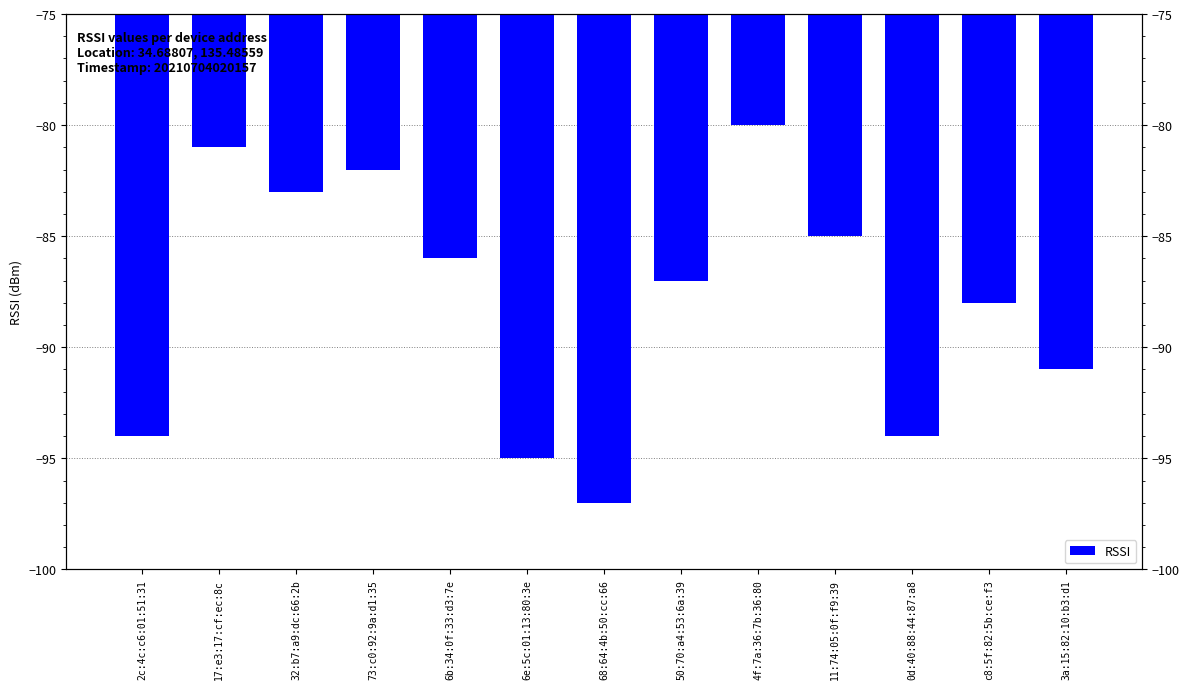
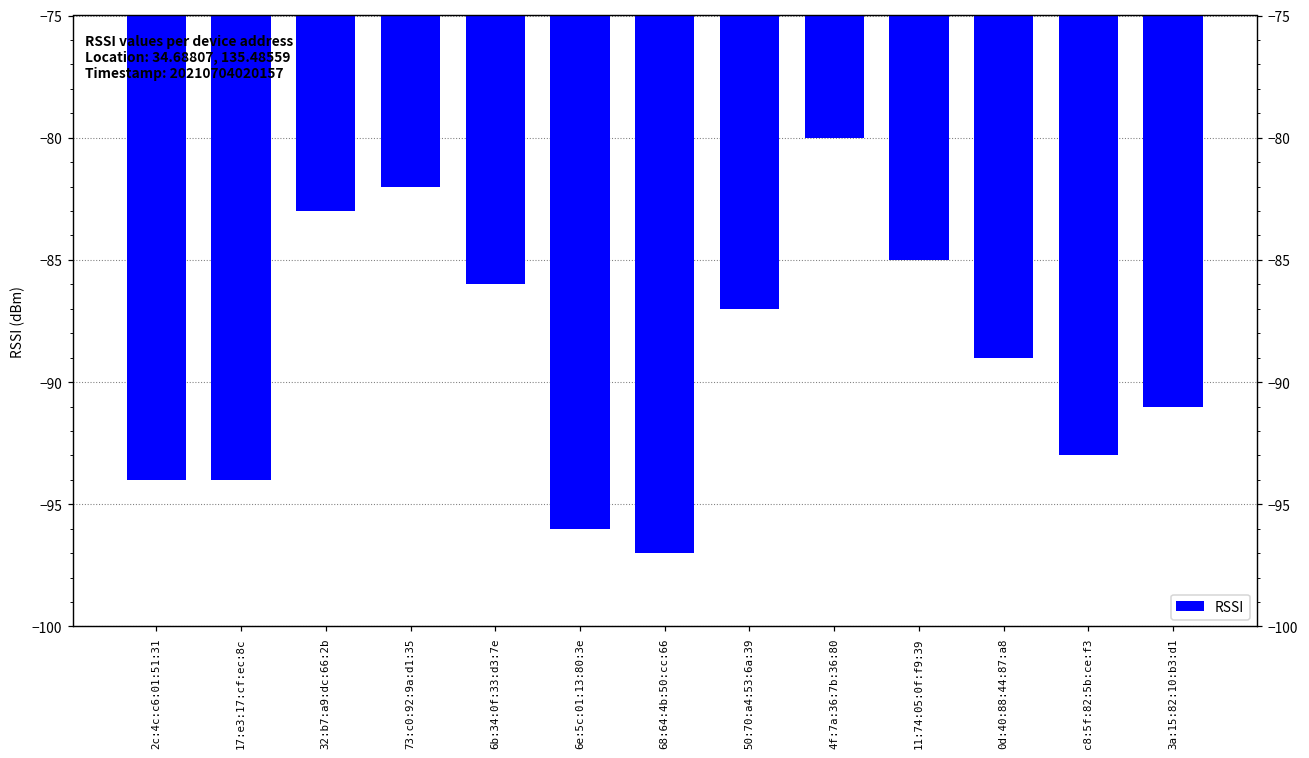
17:e3:17:cf:ec:8c: -81 -> -94
6e:5c:01:13:80:3e: -95 -> -96
0d:40:88:44:87:a8: -94 -> -89
c8:5f:82:5b:ce:f3: -88 -> -93
